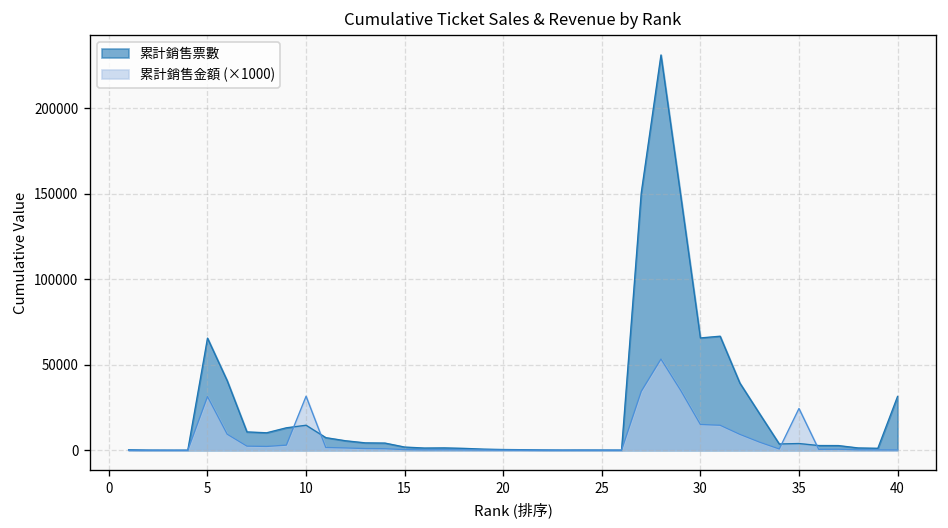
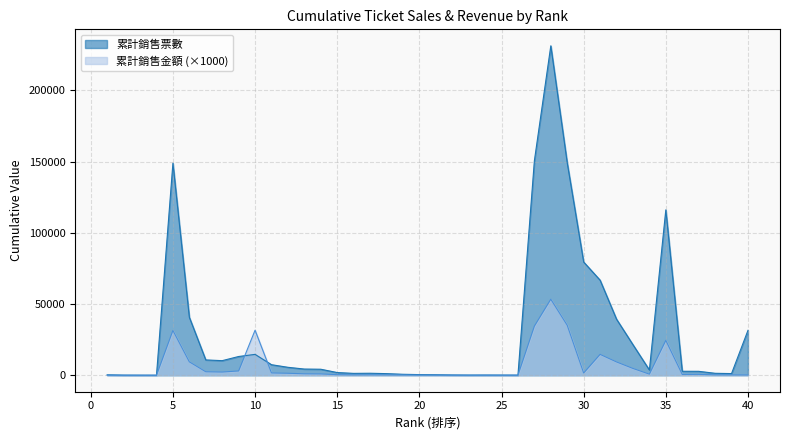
累計銷售票數, 5: 66000 -> 149000
累計銷售票數, 30: 66000 -> 80000
累計銷售金額 (×1000), 30: 15000 -> 2000
累計銷售票數, 35: 4000 -> 116000
